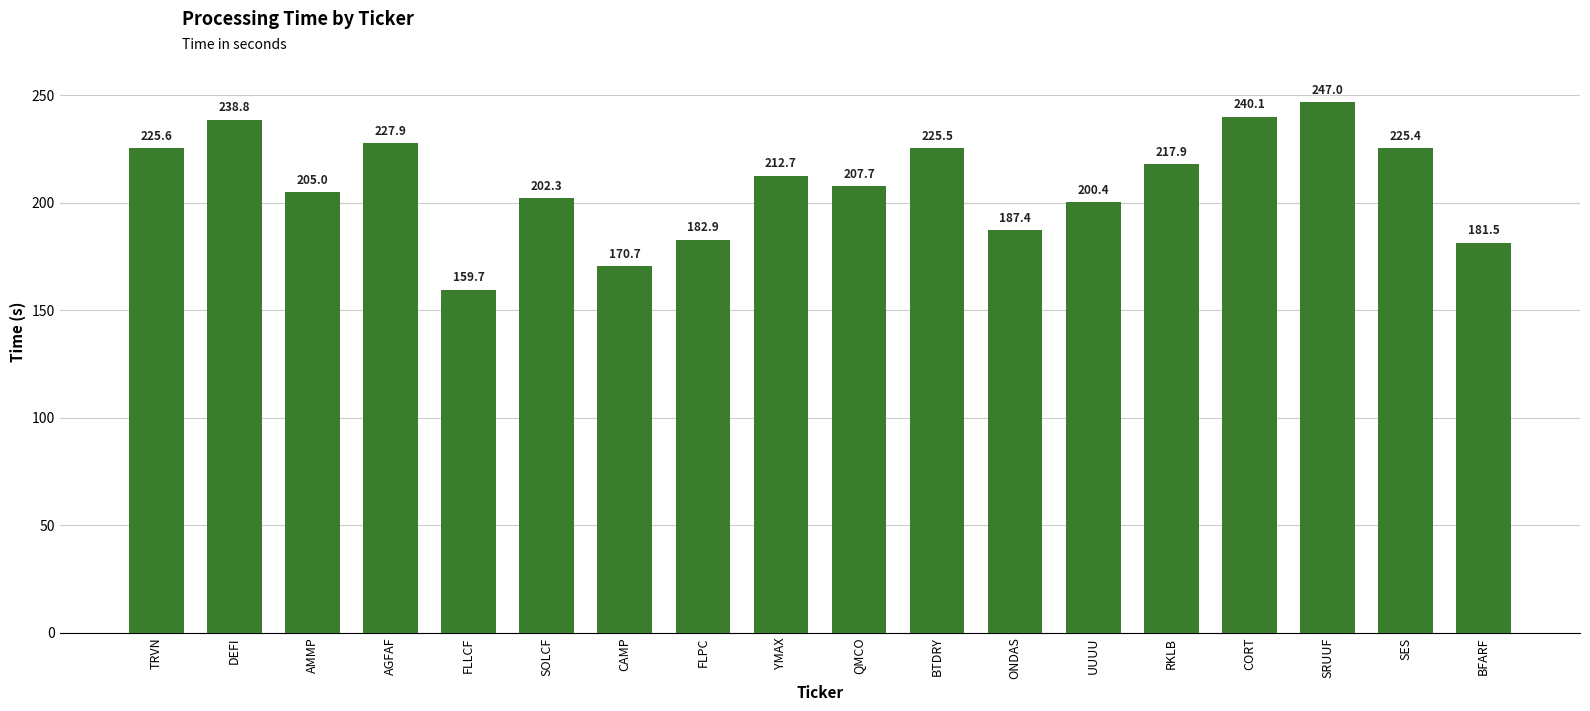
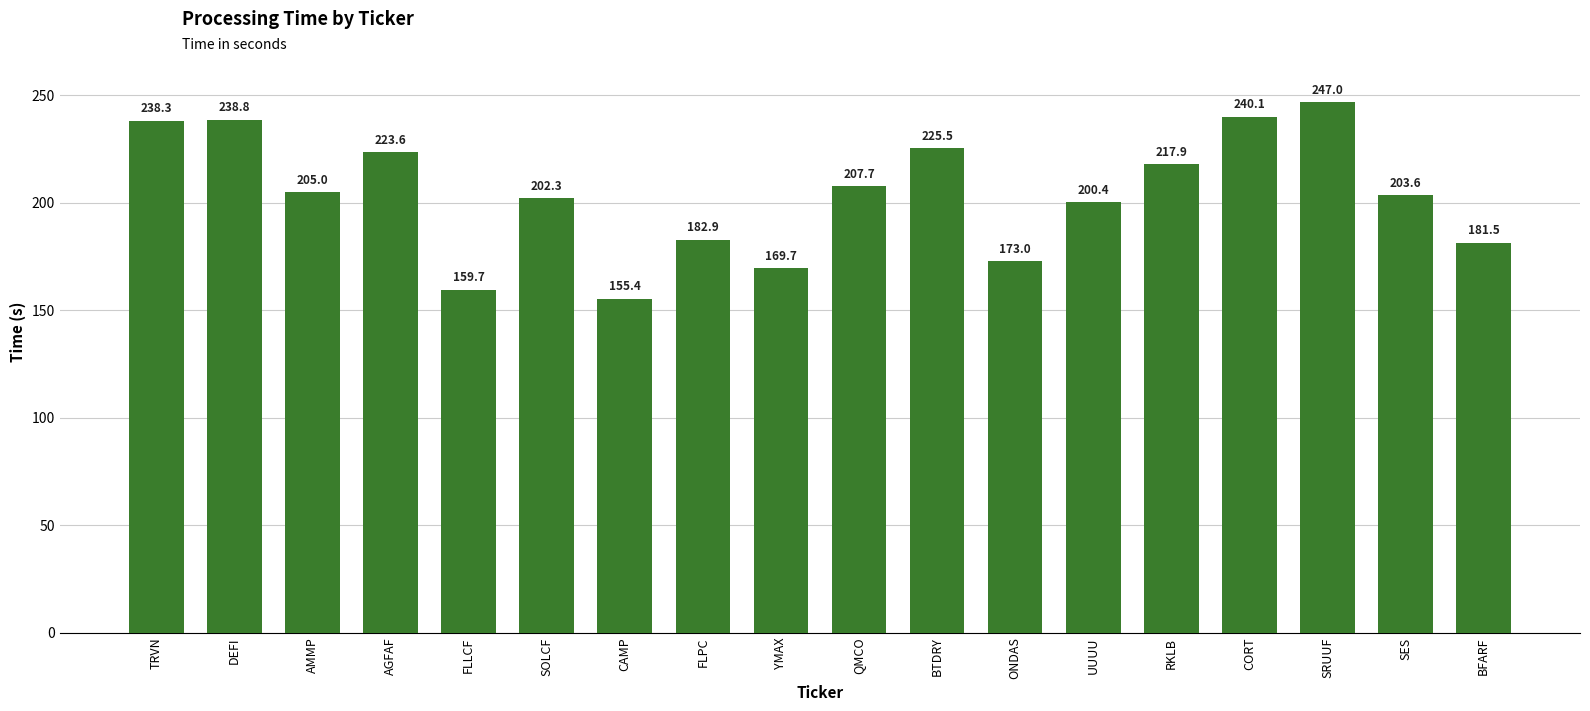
TRVN: 225.6 -> 238.3
AGFAF: 227.9 -> 223.6
CAMP: 170.7 -> 155.4
YMAX: 212.7 -> 169.7
ONDAS: 187.4 -> 173.0
SES: 225.4 -> 203.6
